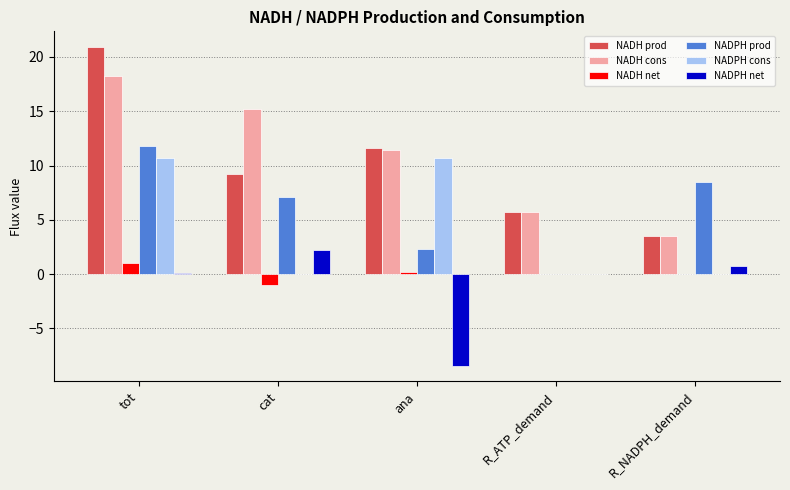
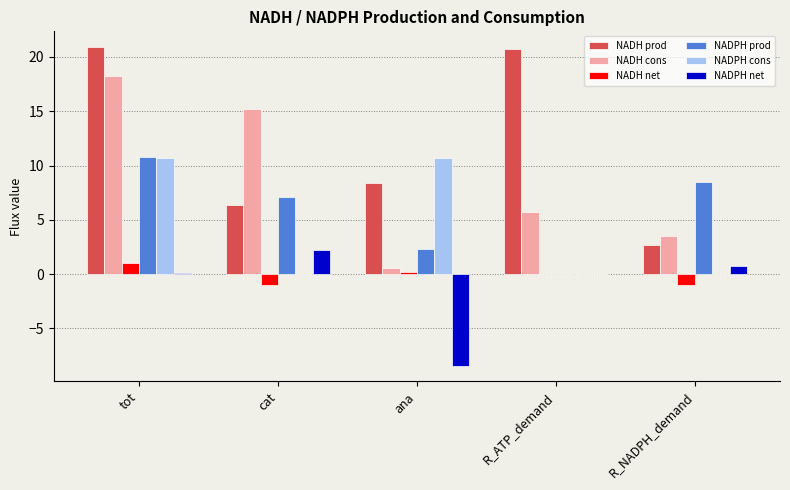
NADPH prod, tot: 11.8 -> 10.8
NADH prod, cat: 9.3 -> 6.4
NADH prod, ana: 11.6 -> 8.4
NADH cons, ana: 11.4 -> 0.6
NADH prod, R_ATP_demand: 5.7 -> 20.7
NADH prod, R_NADPH_demand: 3.5 -> 2.7
NADH net, R_NADPH_demand: 0 -> -1
